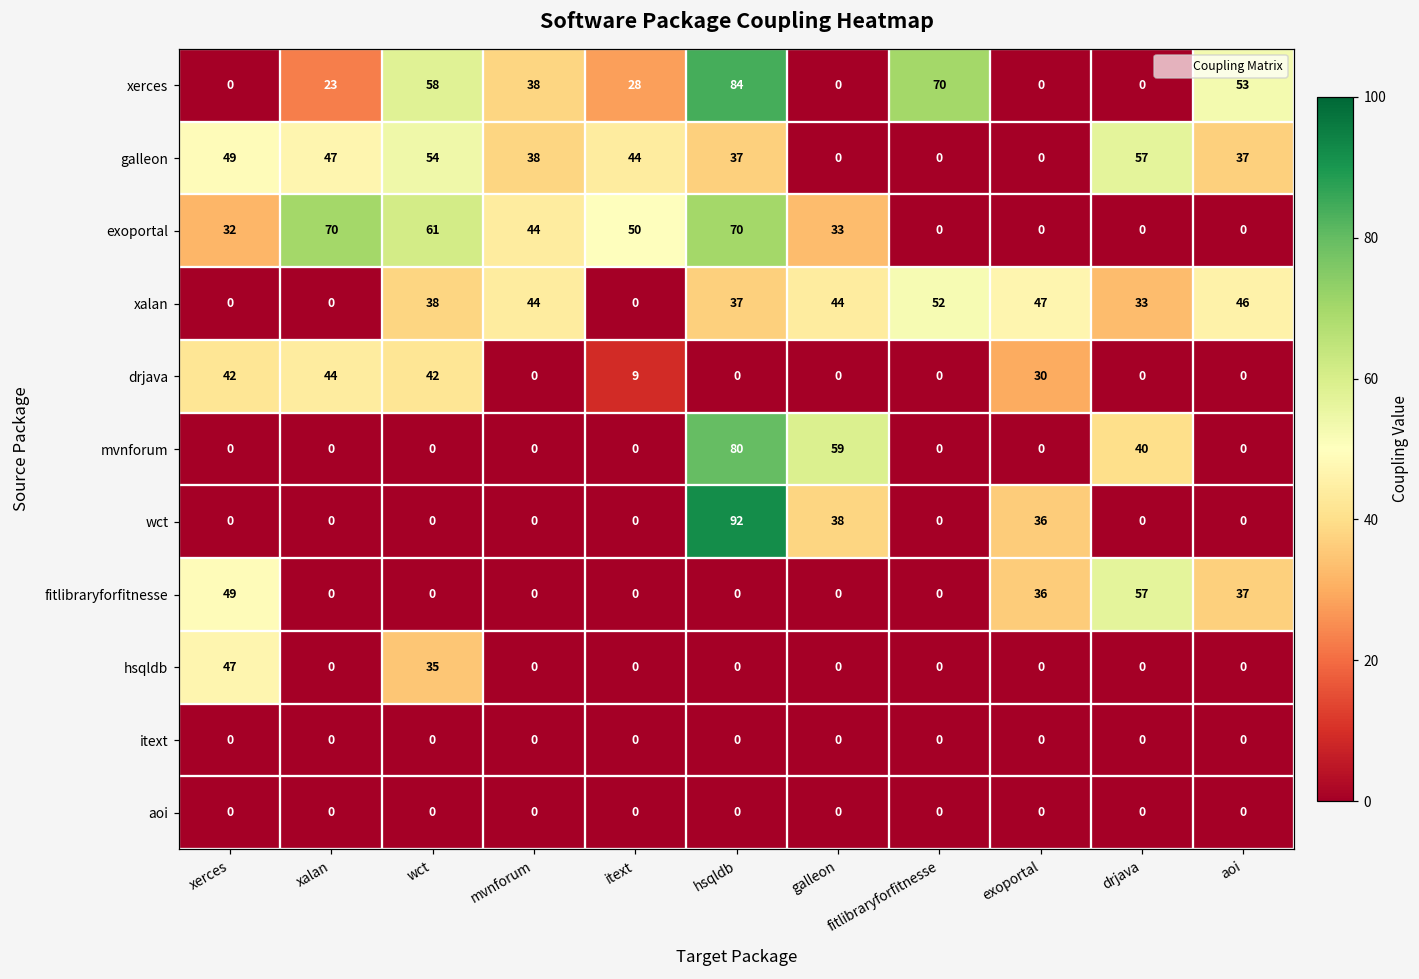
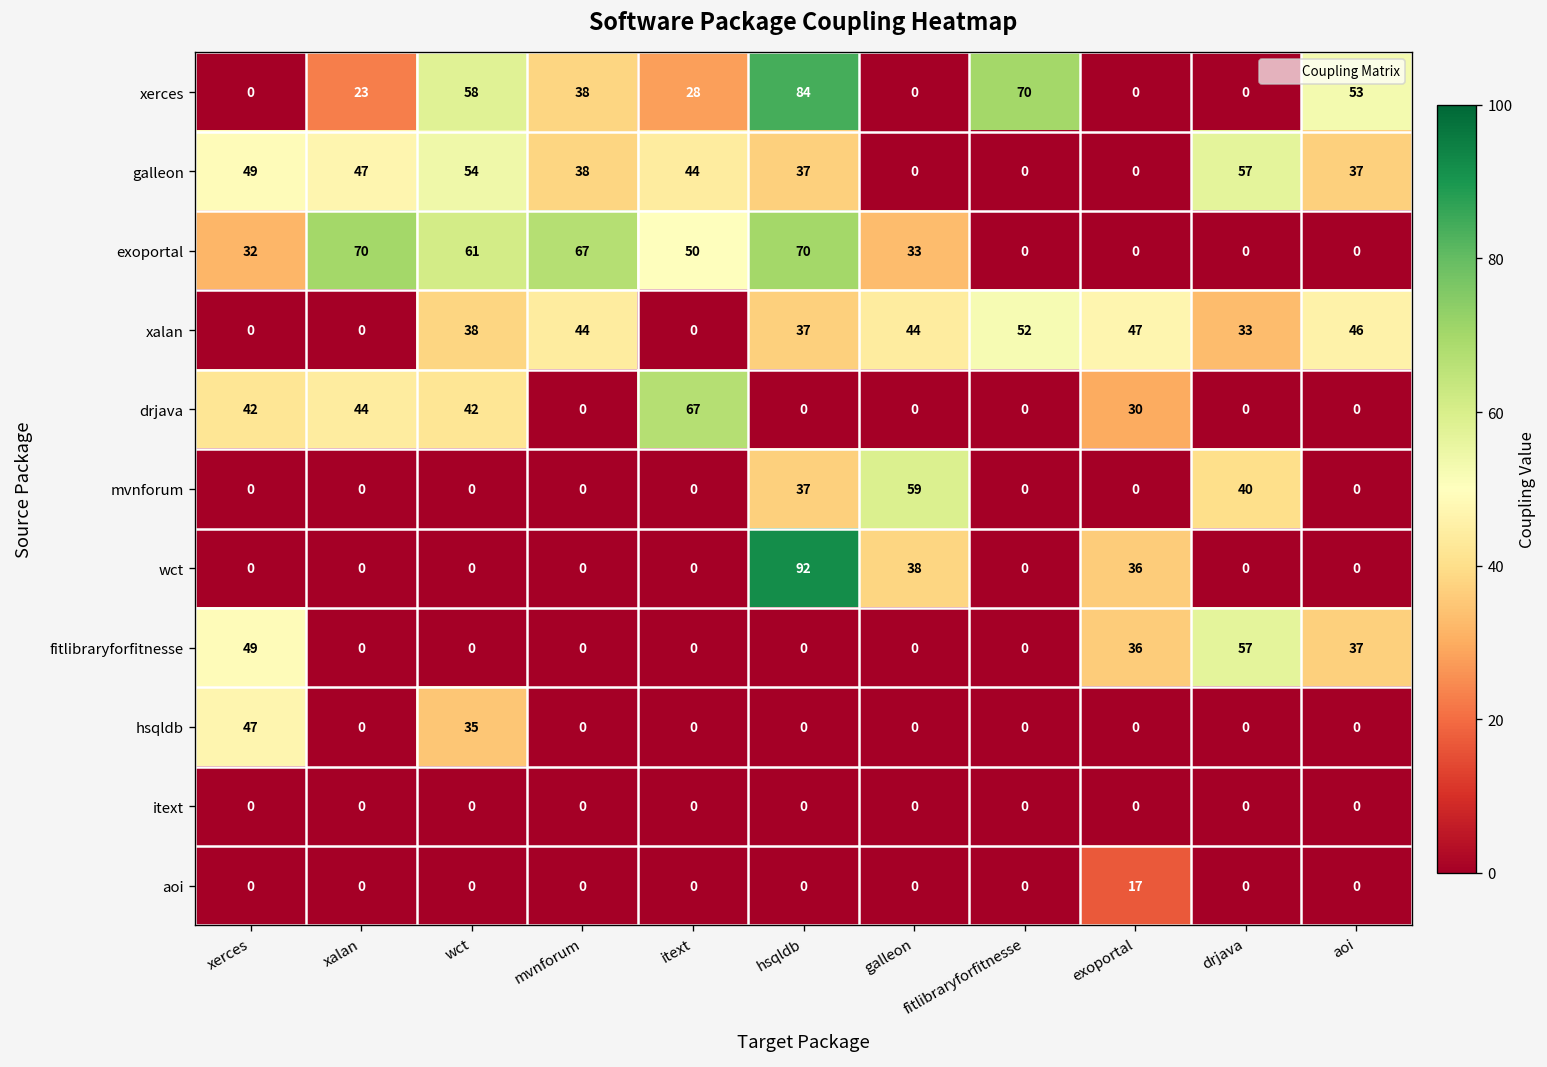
exoportal, mvnforum: 44 -> 67
drjava, itext: 9 -> 67
mvnforum, hsqldb: 80 -> 37
aoi, exoportal: 0 -> 17
